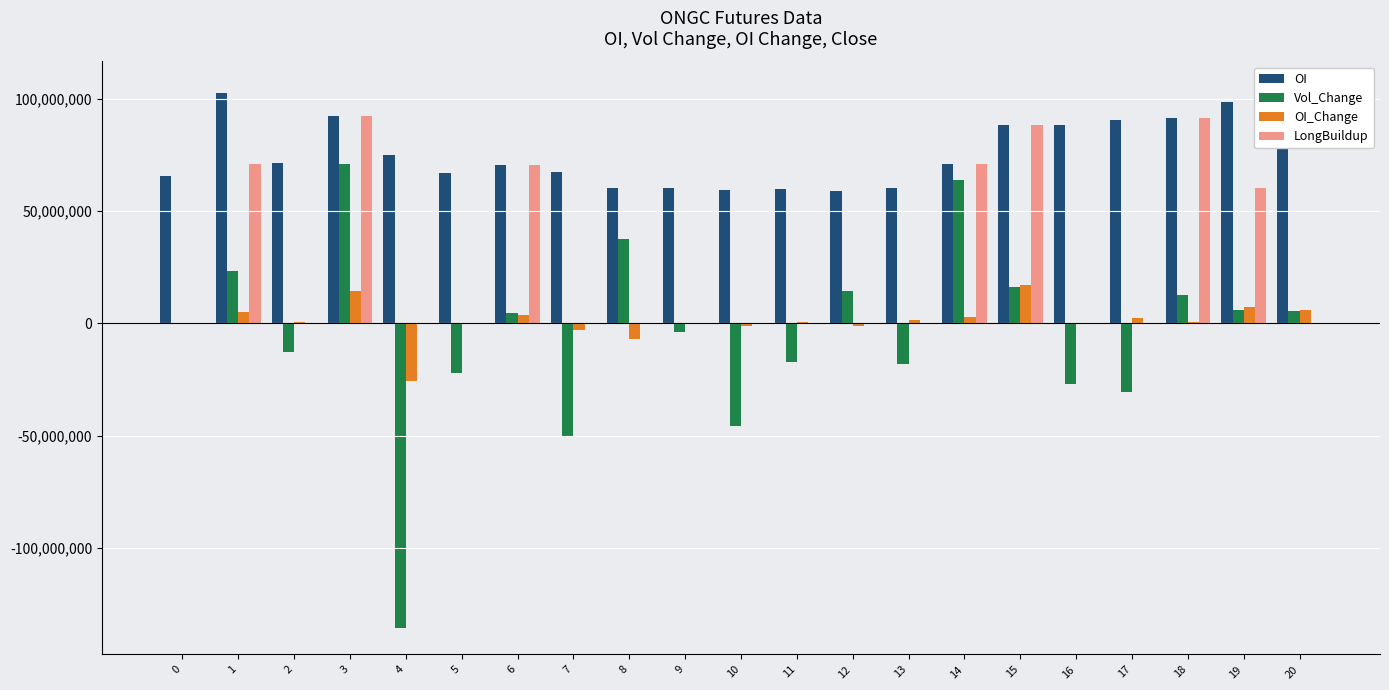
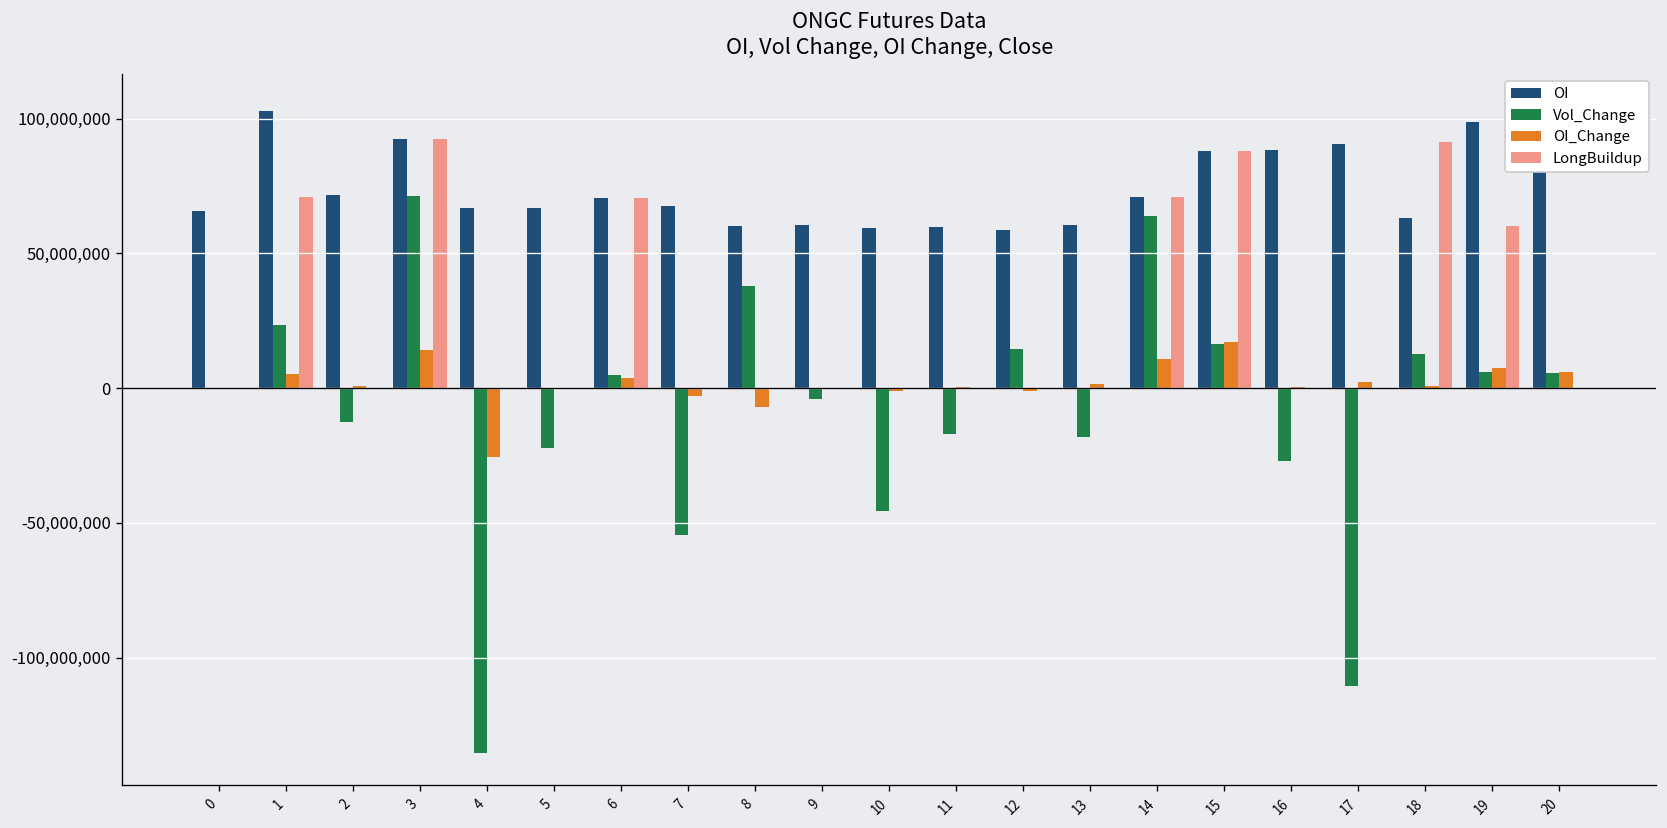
OI, 4: 75,000,000 -> 67,000,000
Vol_Change, 7: -50,000,000 -> -55,000,000
OI_Change, 14: 3,000,000 -> 11,000,000
Vol_Change, 17: -30,000,000 -> -111,000,000
OI, 18: 91,000,000 -> 63,000,000
